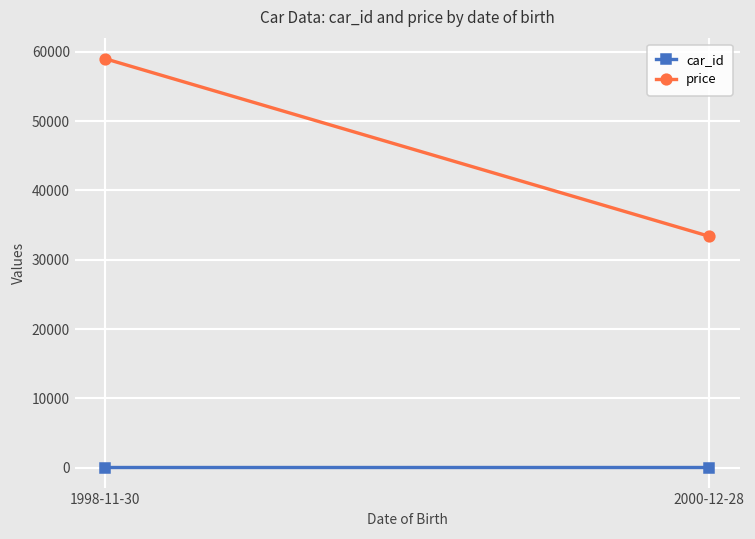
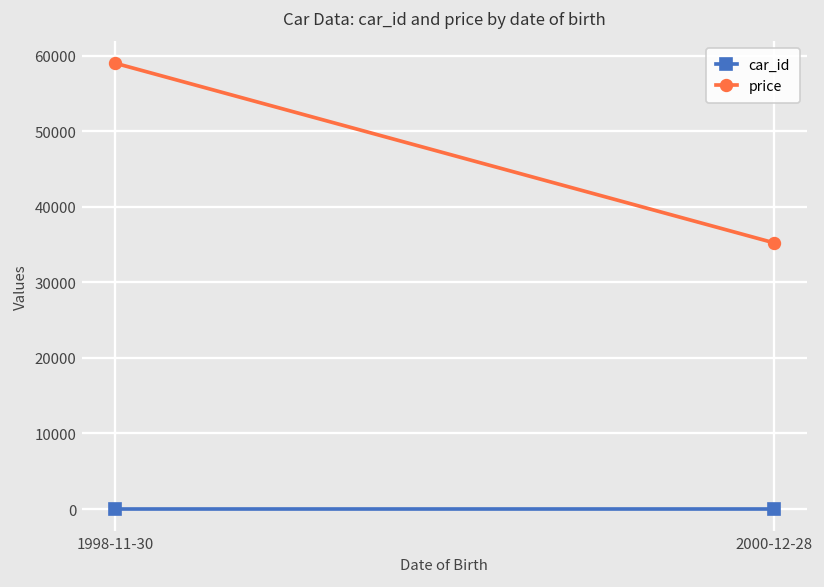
price, 2000-12-28: 33000 -> 35000
